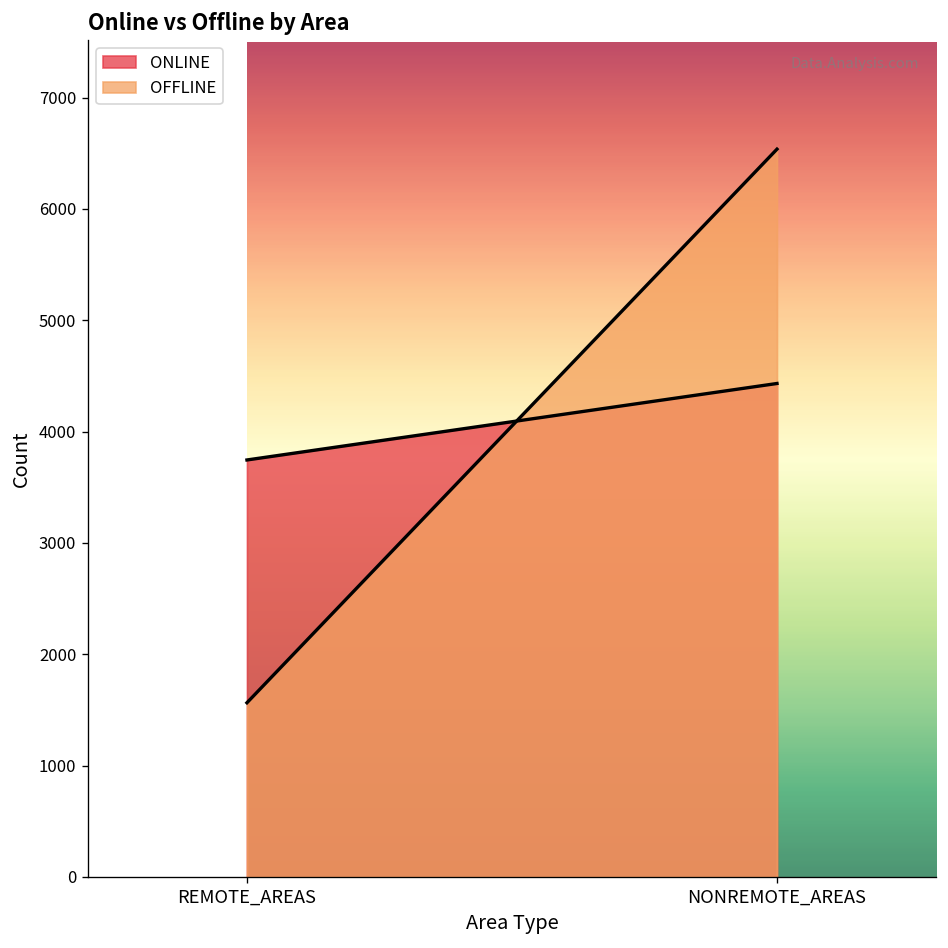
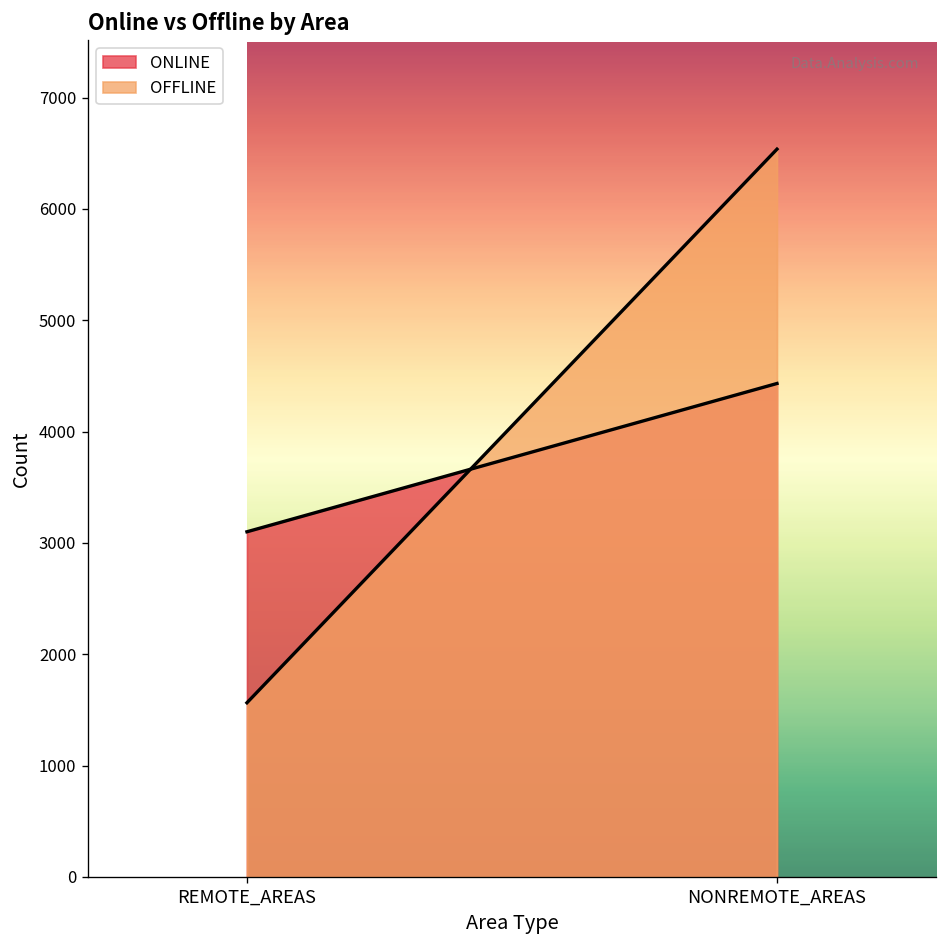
ONLINE, REMOTE_AREAS: 3700 -> 3100
